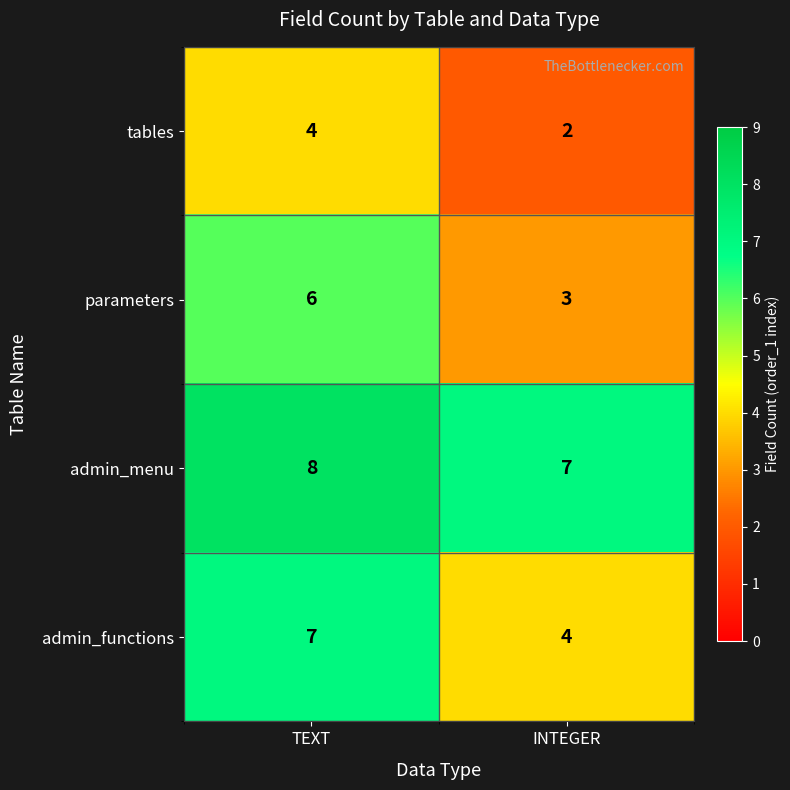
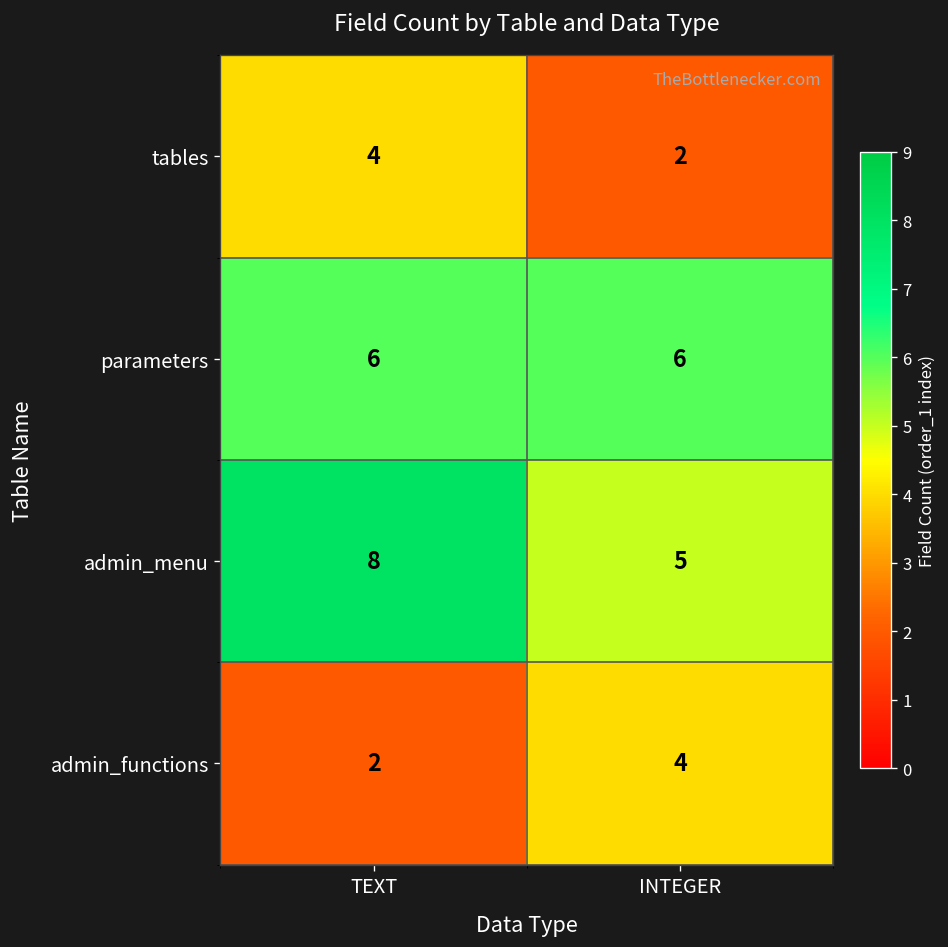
parameters, INTEGER: 3 -> 6
admin_menu, INTEGER: 7 -> 5
admin_functions, TEXT: 7 -> 2
